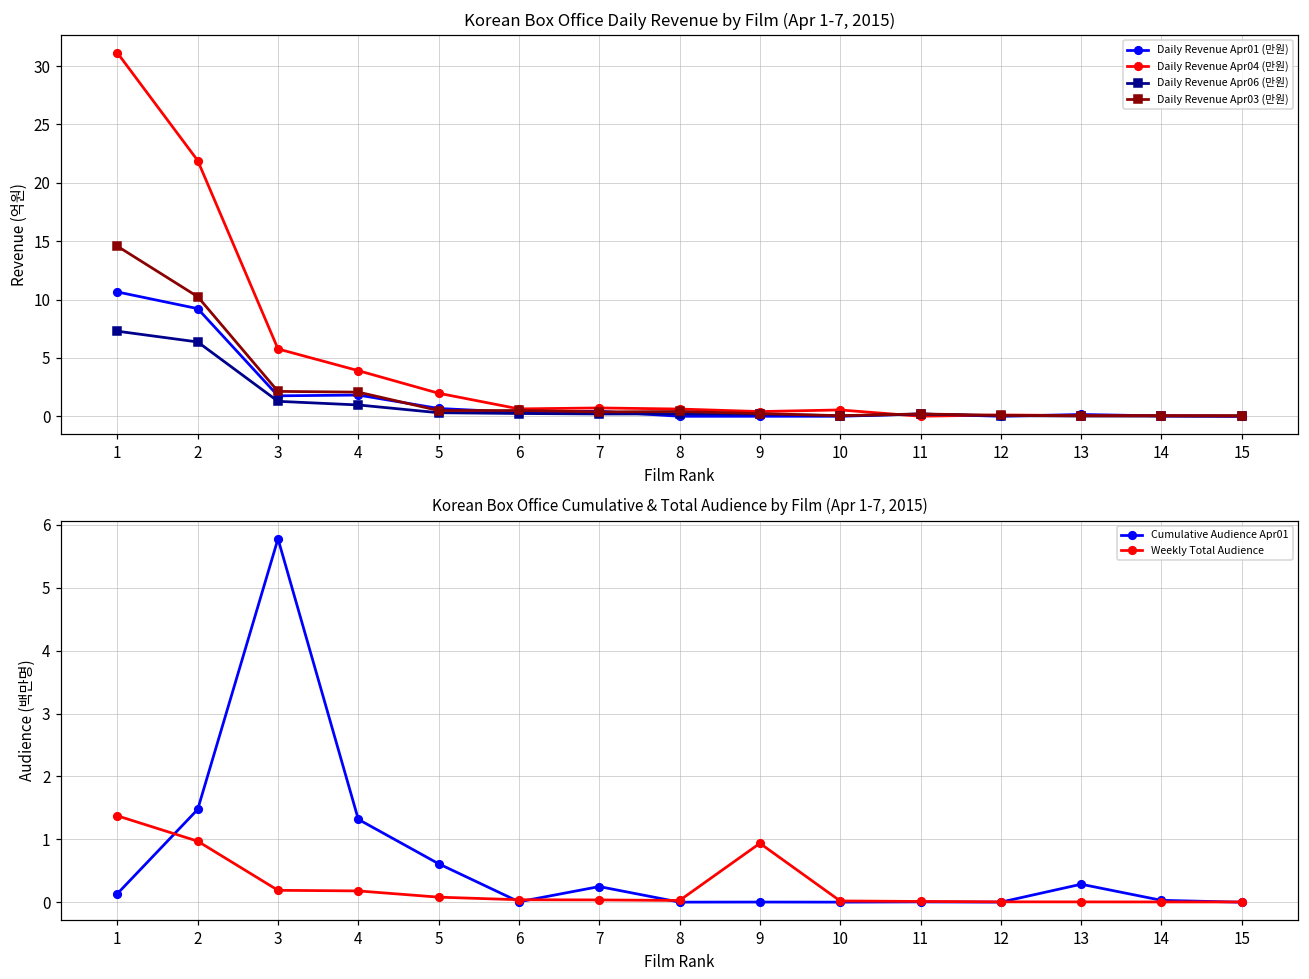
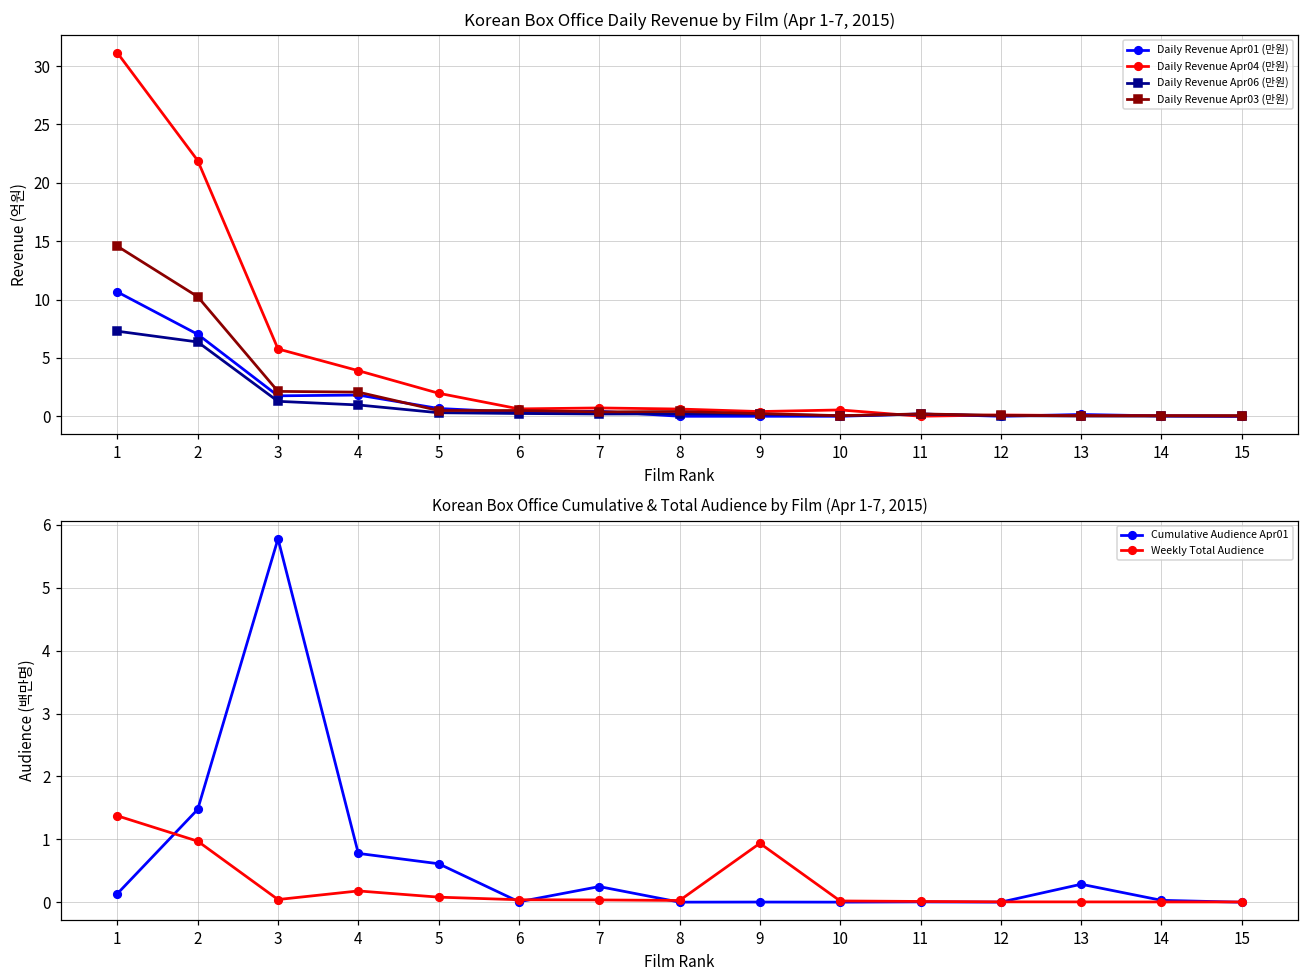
Korean Box Office Daily Revenue by Film (Apr 1-7, 2015), Daily Revenue Apr01 (만원), 2: 9.2 -> 7.0
Korean Box Office Cumulative & Total Audience by Film (Apr 1-7, 2015), Weekly Total Audience, 3: 0.2 -> 0.0
Korean Box Office Cumulative & Total Audience by Film (Apr 1-7, 2015), Cumulative Audience Apr01, 4: 1.3 -> 0.8
